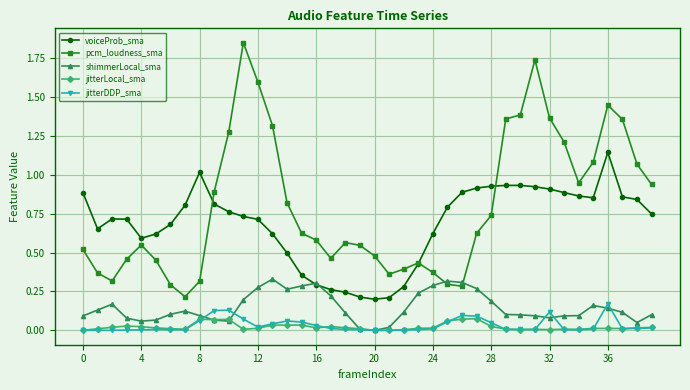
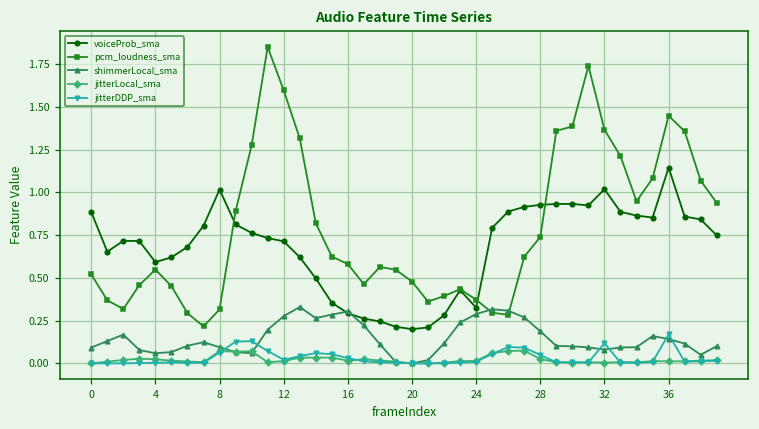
voiceProb_sma, 24: 0.62 -> 0.33
voiceProb_sma, 32: 0.91 -> 1.02
